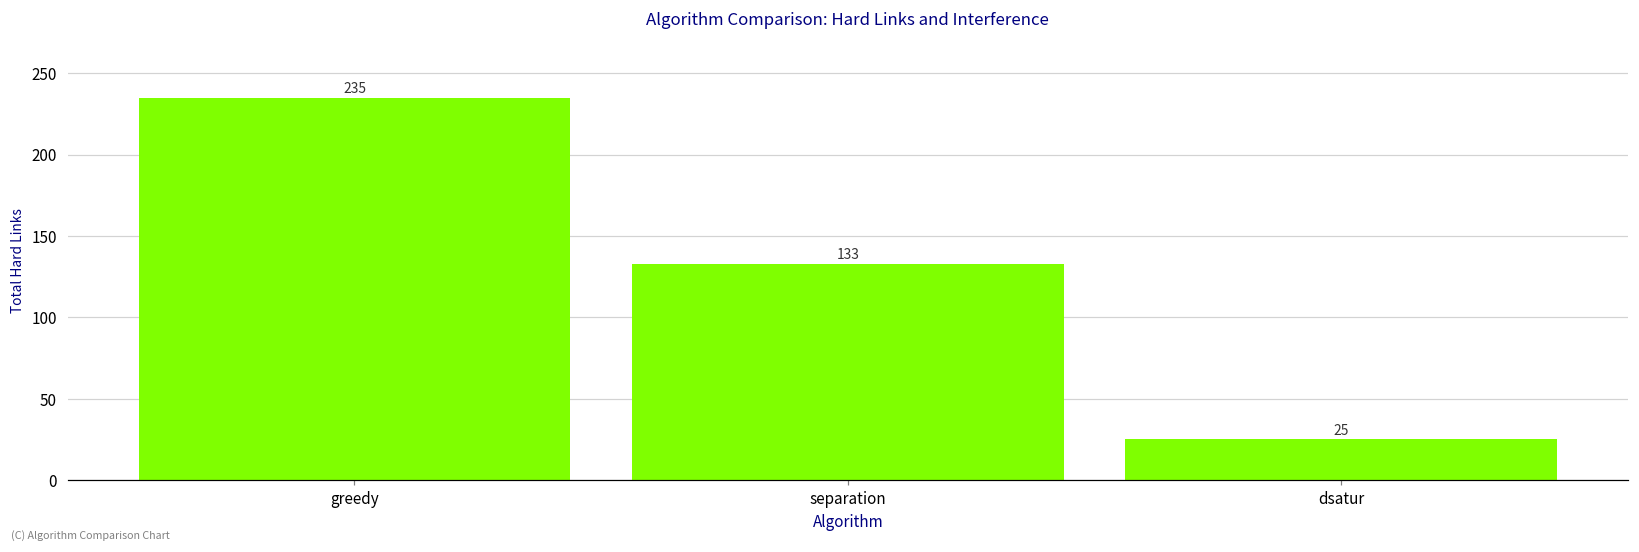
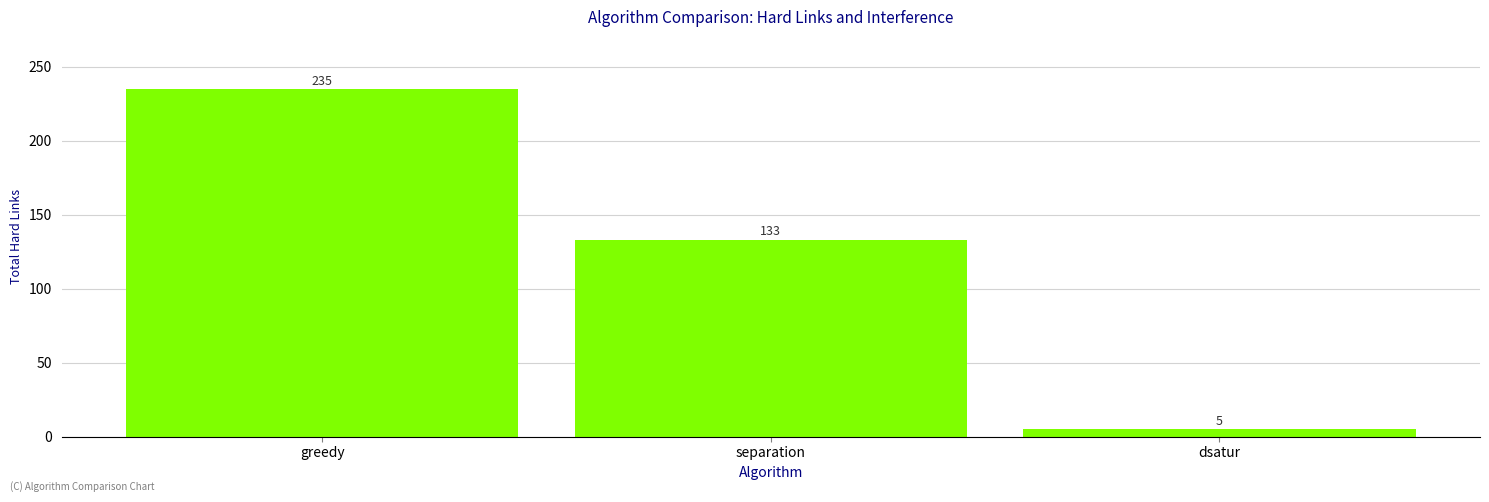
dsatur: 25 -> 5
